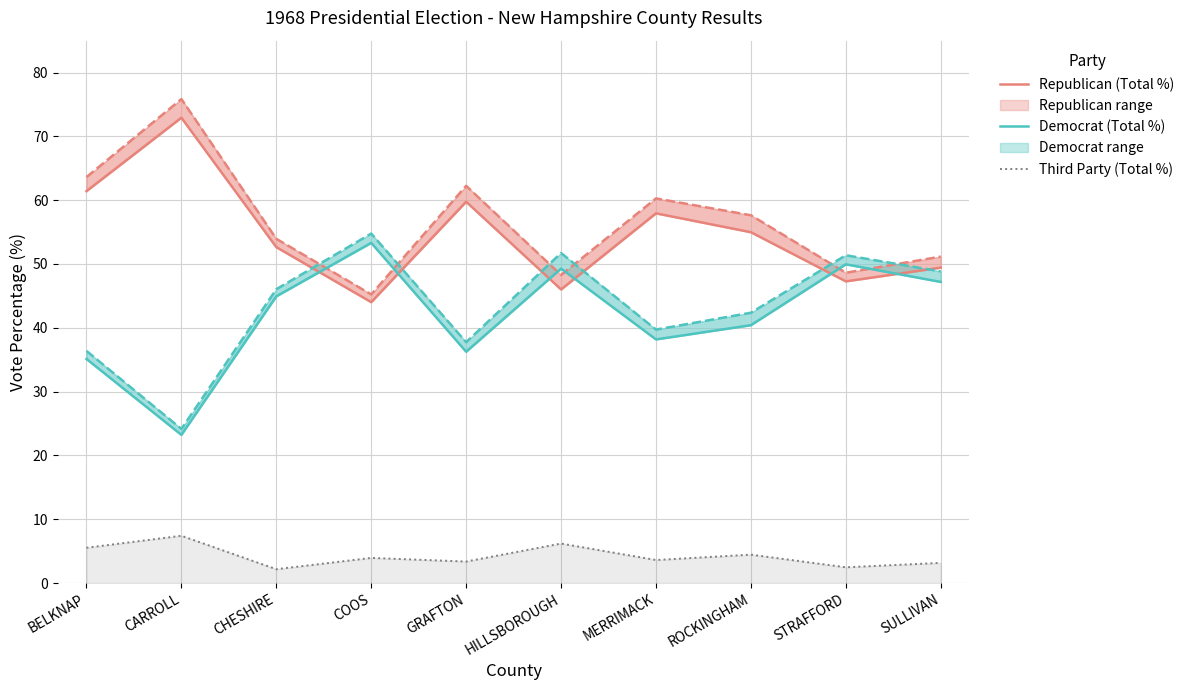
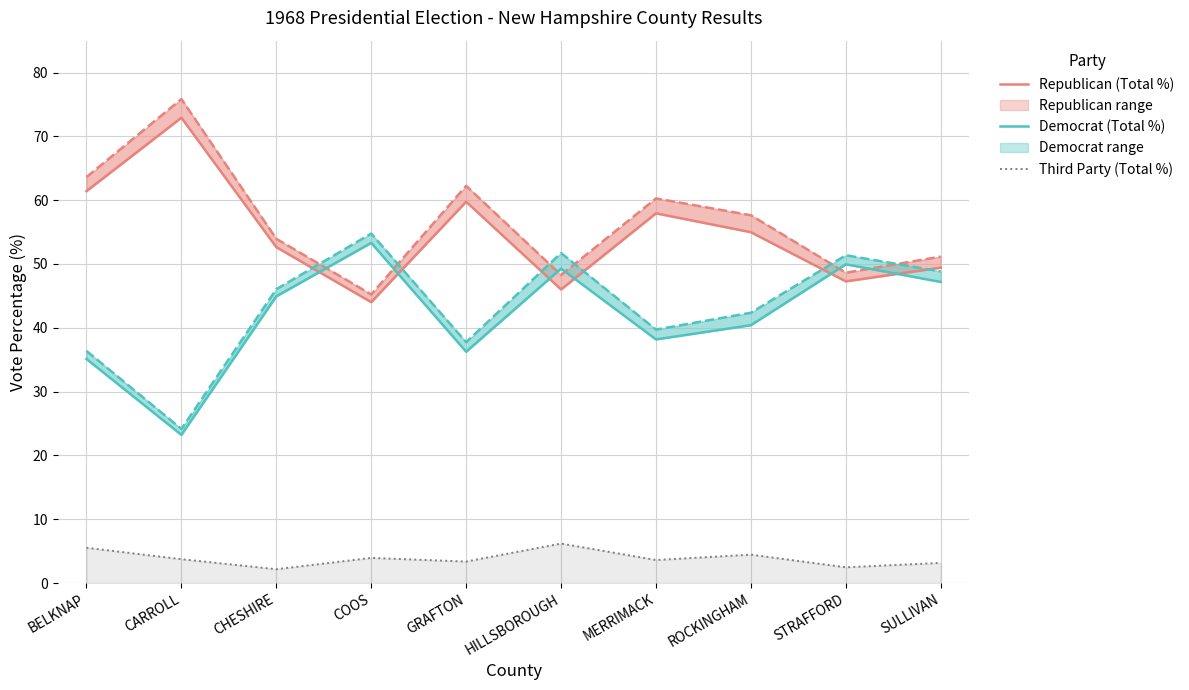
Third Party (Total %), CARROLL: 7 -> 4
